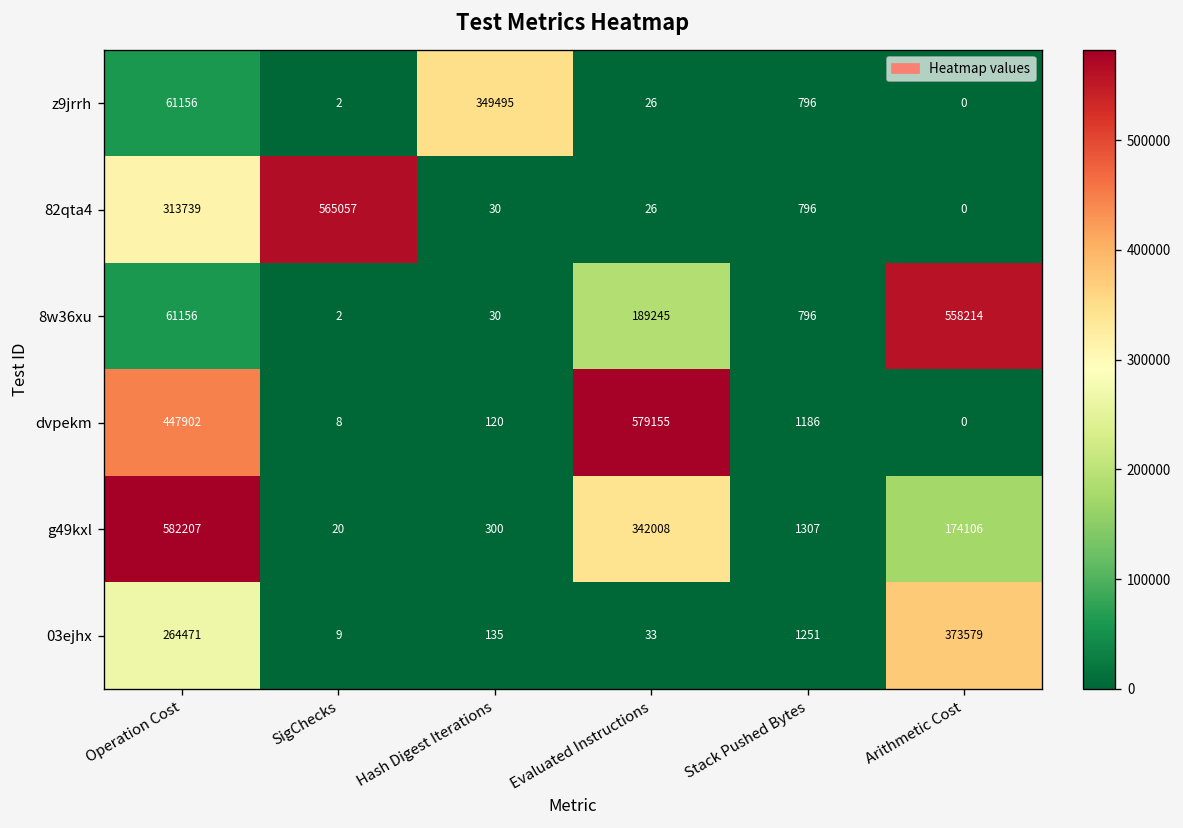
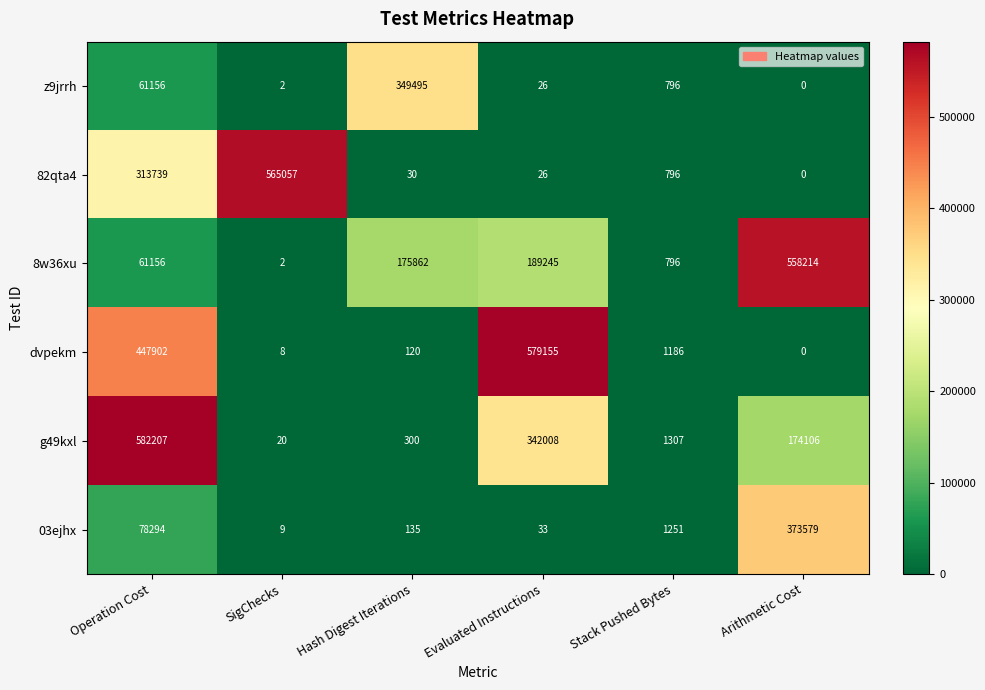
8w36xu, Hash Digest Iterations: 30 -> 175862
03ejhx, Operation Cost: 264471 -> 78294
